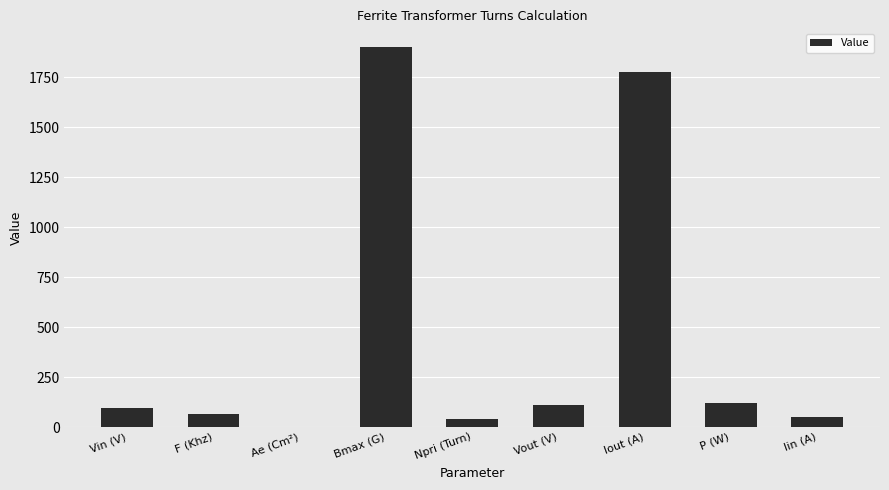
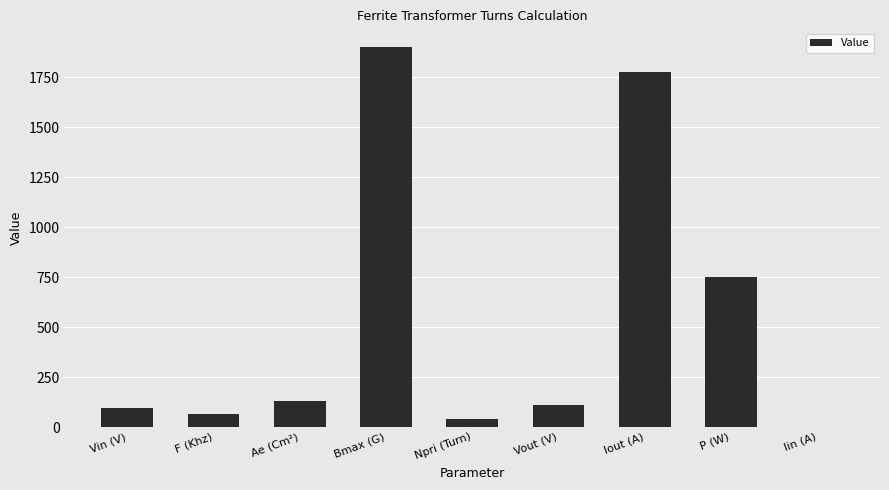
Ae (Cm²): 0 -> 130
P (W): 120 -> 750
Iin (A): 50 -> 0
